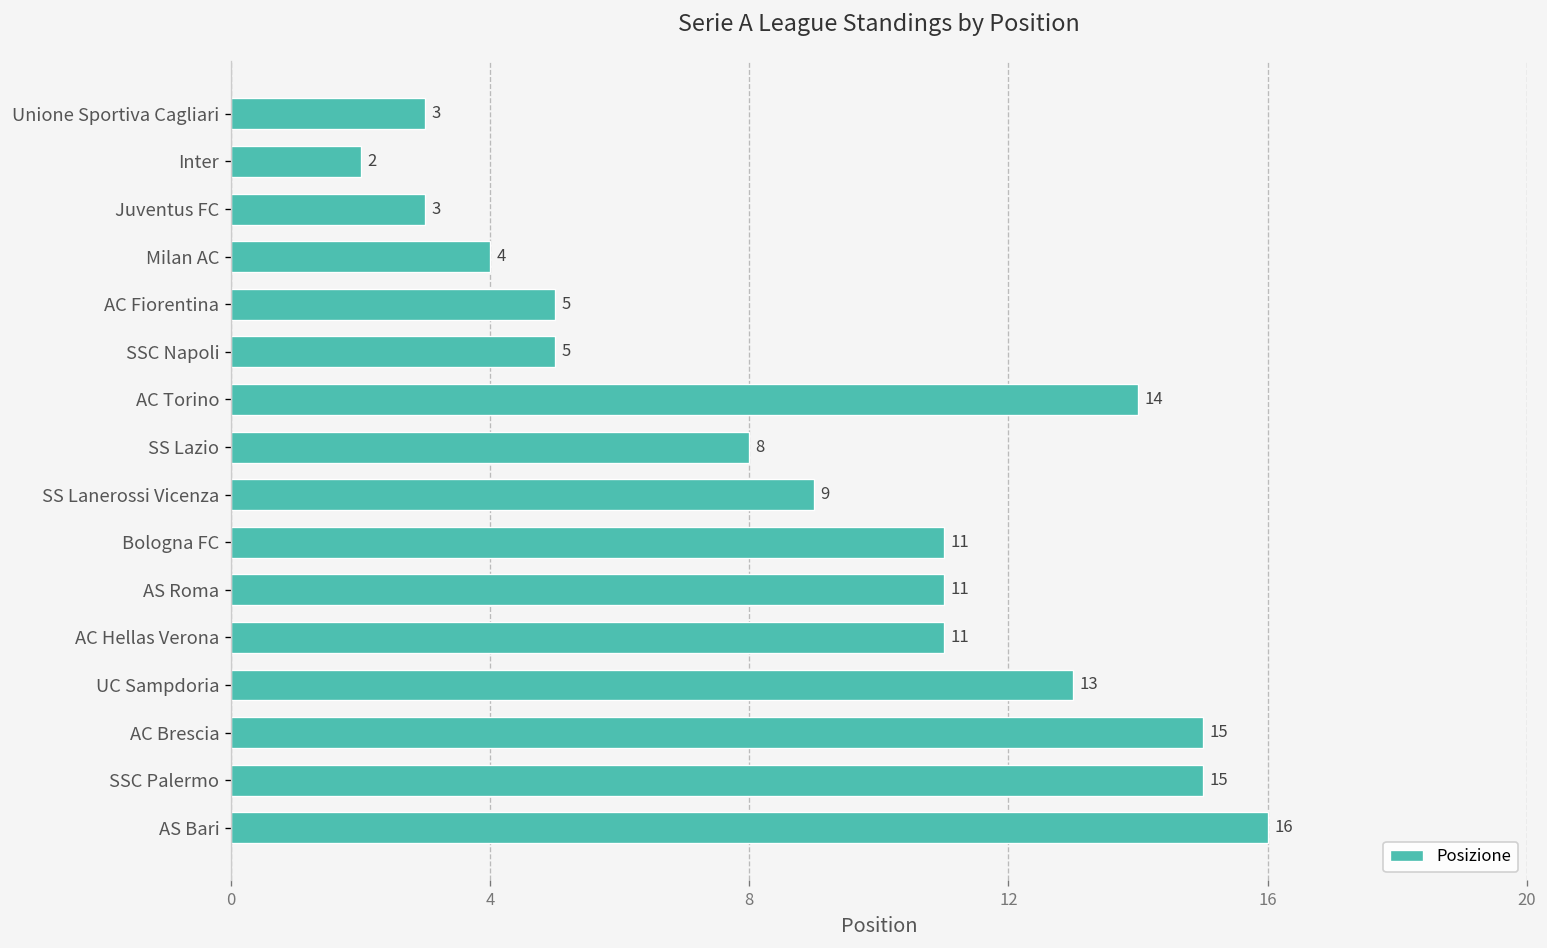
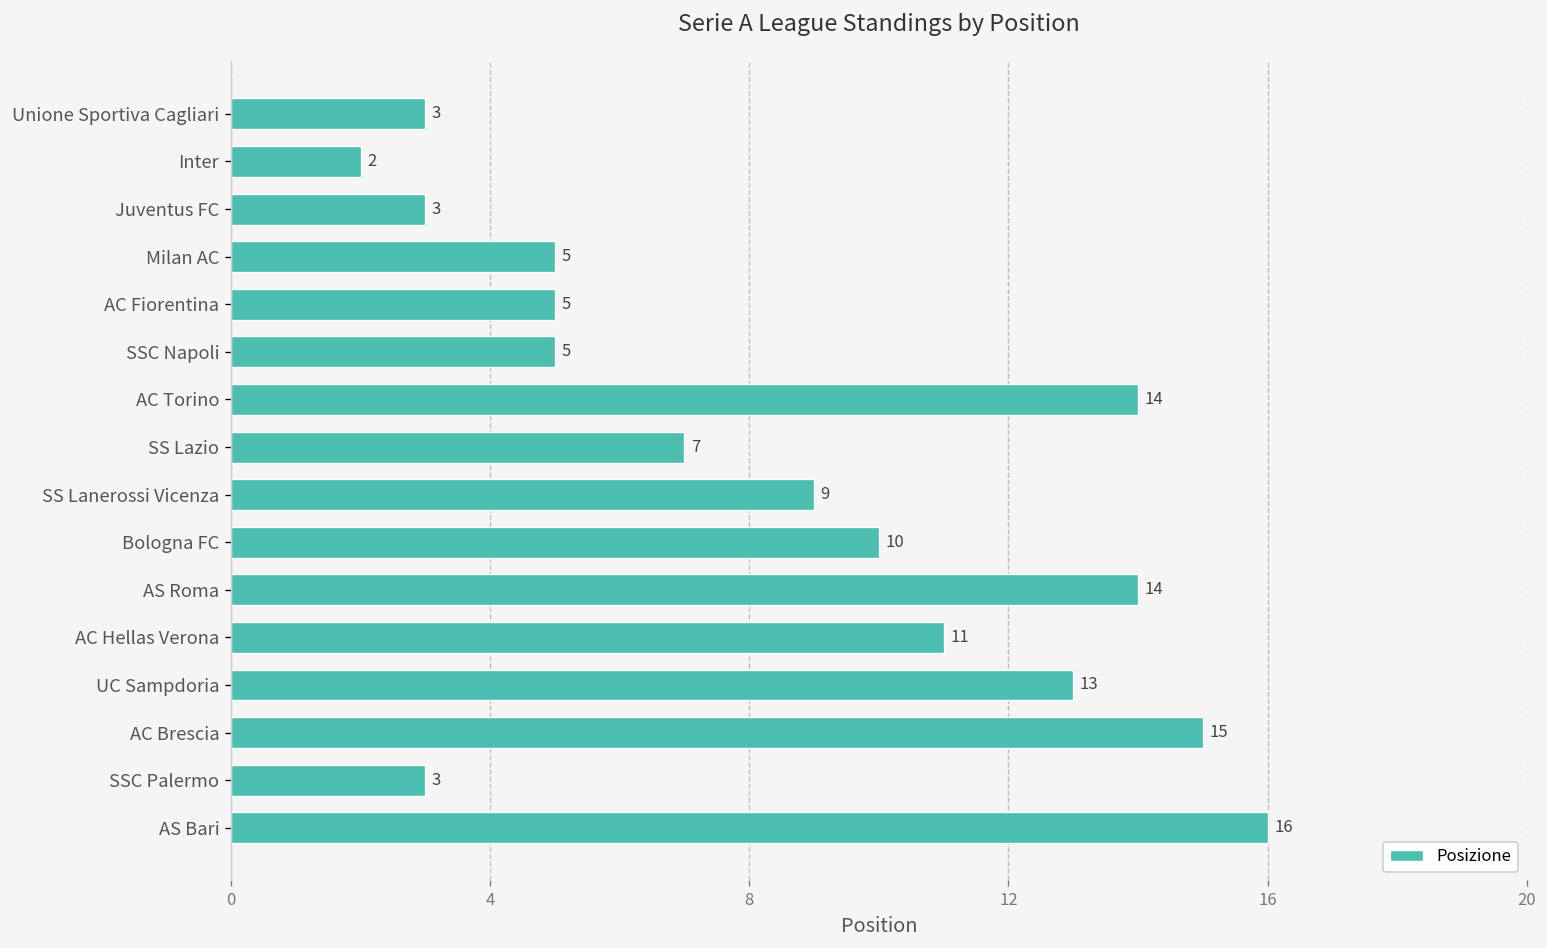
Milan AC: 4 -> 5
SS Lazio: 8 -> 7
Bologna FC: 11 -> 10
AS Roma: 11 -> 14
SSC Palermo: 15 -> 3
